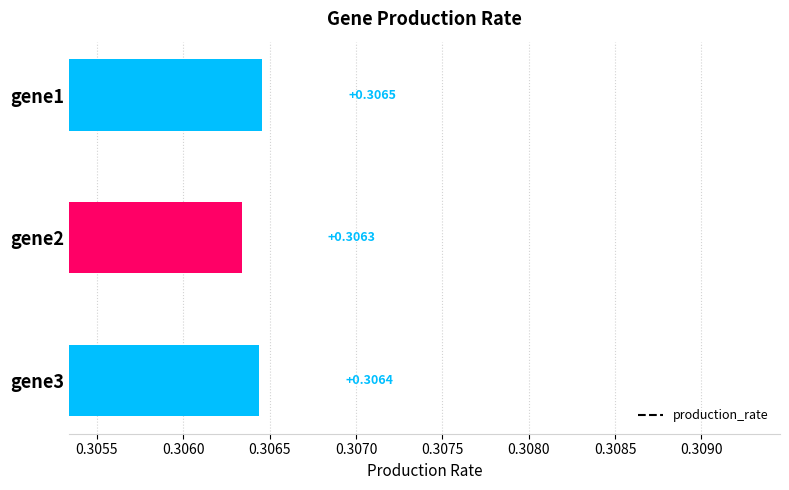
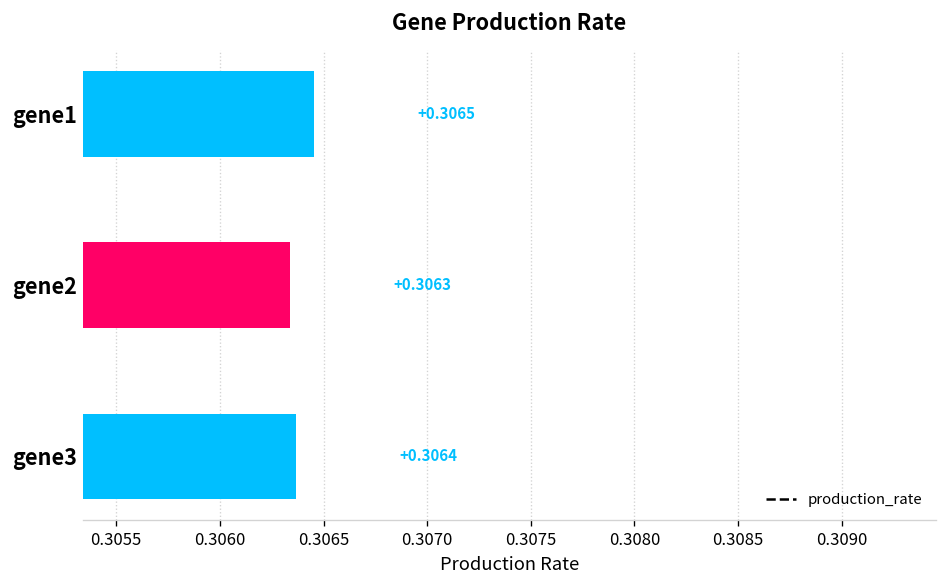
gene3: 0.30644 -> 0.30637
